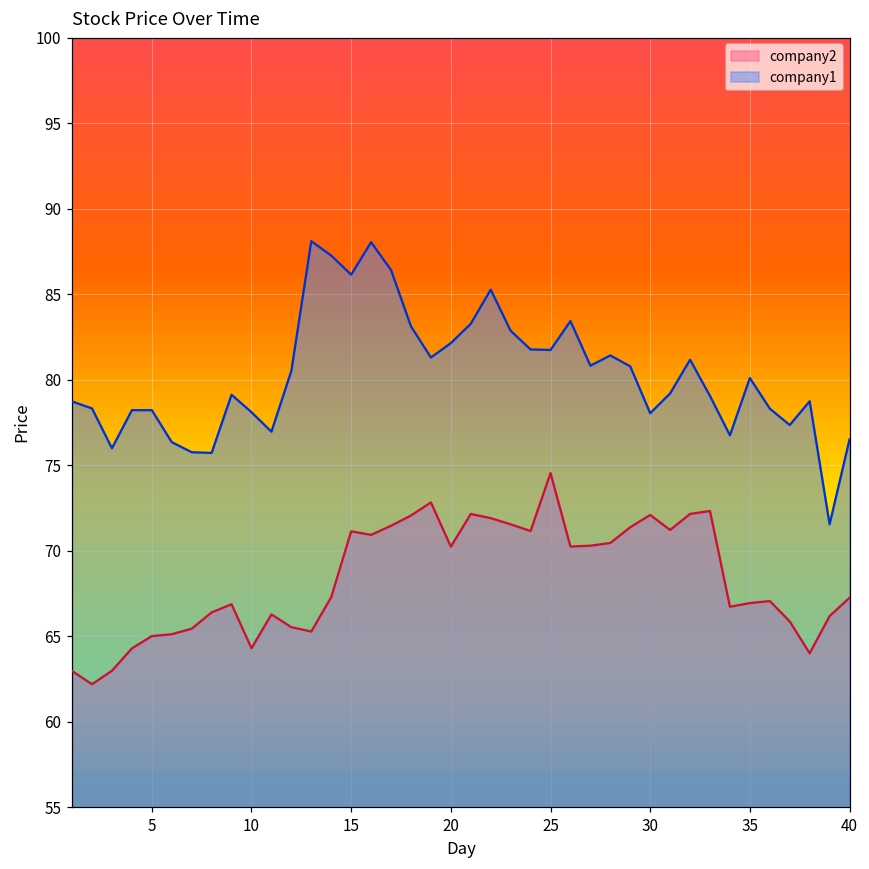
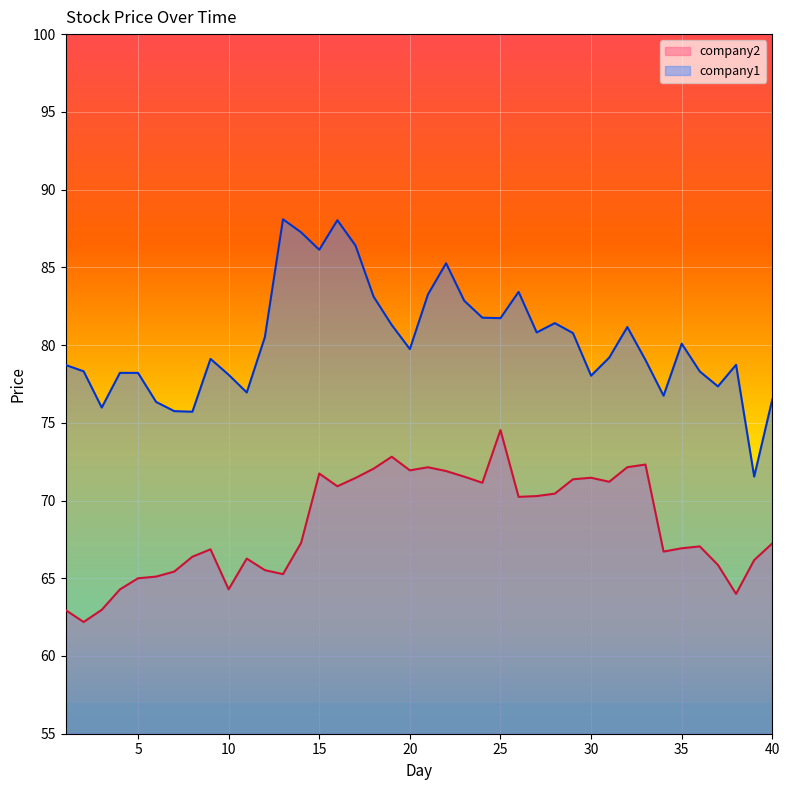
company2, 15: 71.1 -> 71.7
company2, 20: 70.2 -> 71.9
company1, 20: 82.1 -> 79.7
company2, 30: 72.1 -> 71.5
